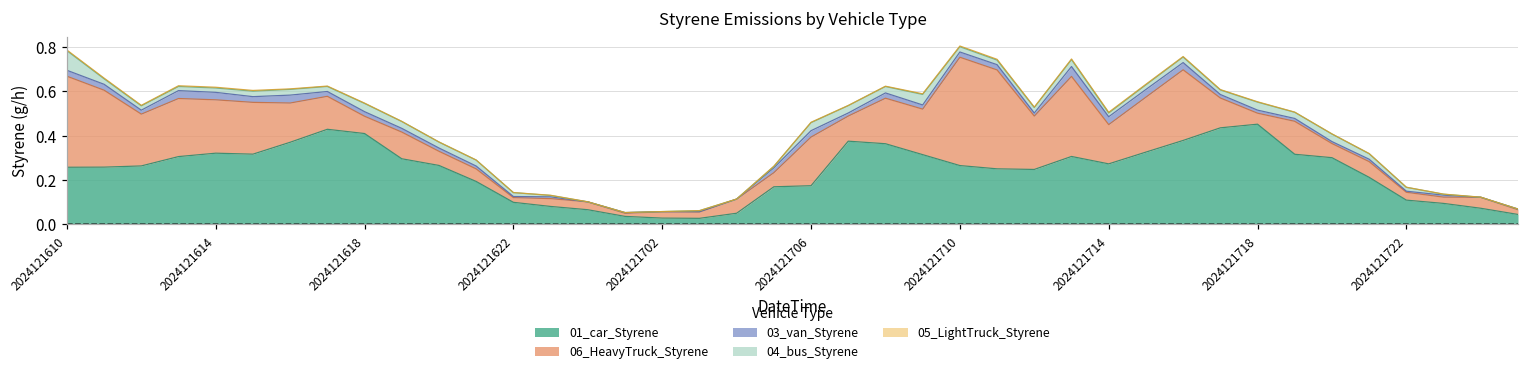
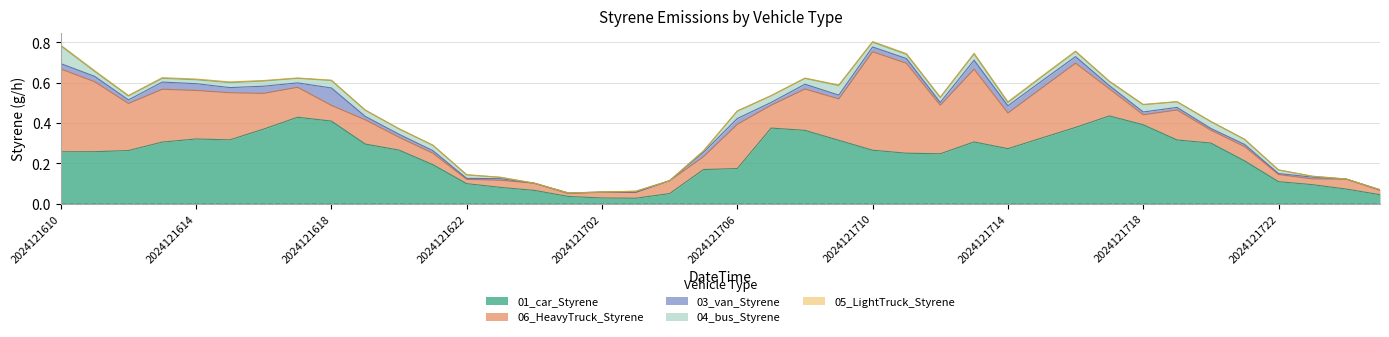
03_van_Styrene, 2024121618: 0.02 -> 0.09
01_car_Styrene, 2024121718: 0.45 -> 0.39
